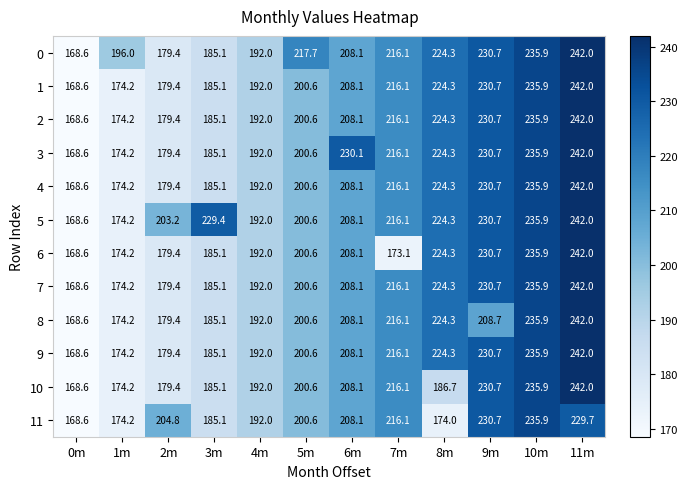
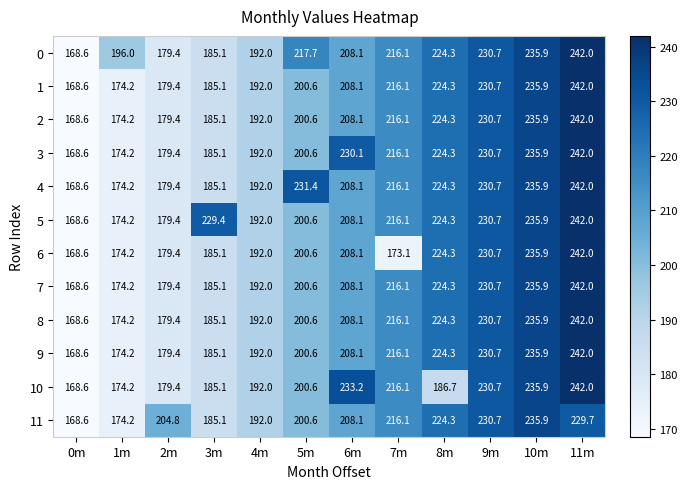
4, 5m: 200.6 -> 231.4
5, 2m: 203.2 -> 179.4
8, 9m: 208.7 -> 230.7
10, 6m: 208.1 -> 233.2
11, 8m: 174.0 -> 224.3
